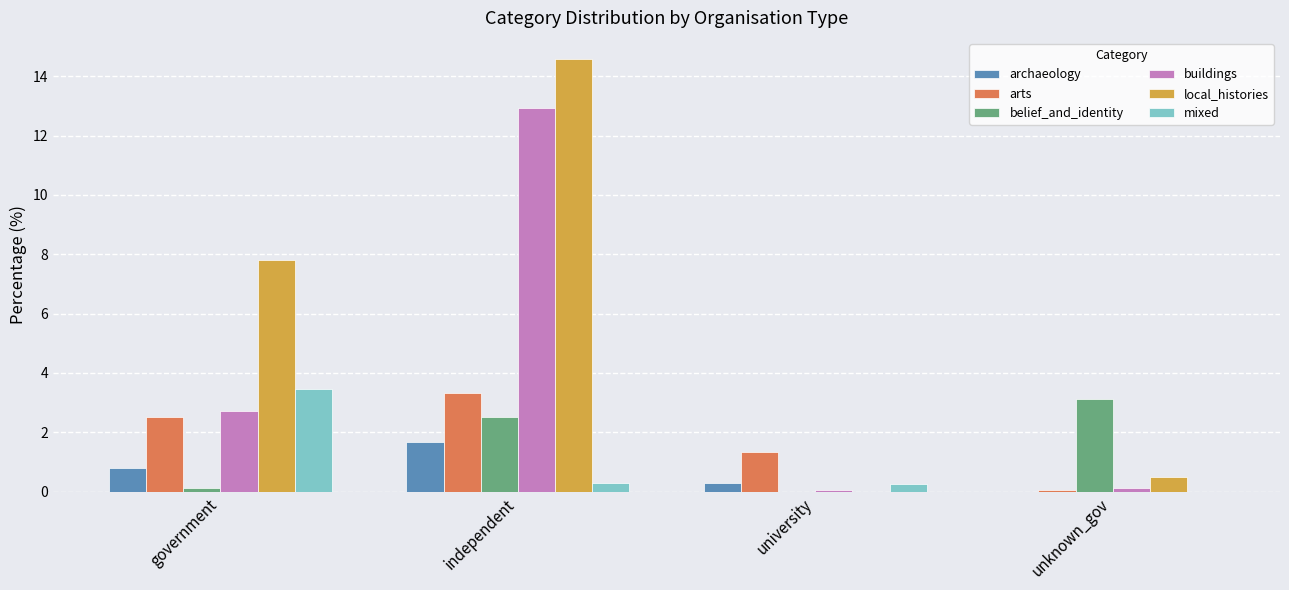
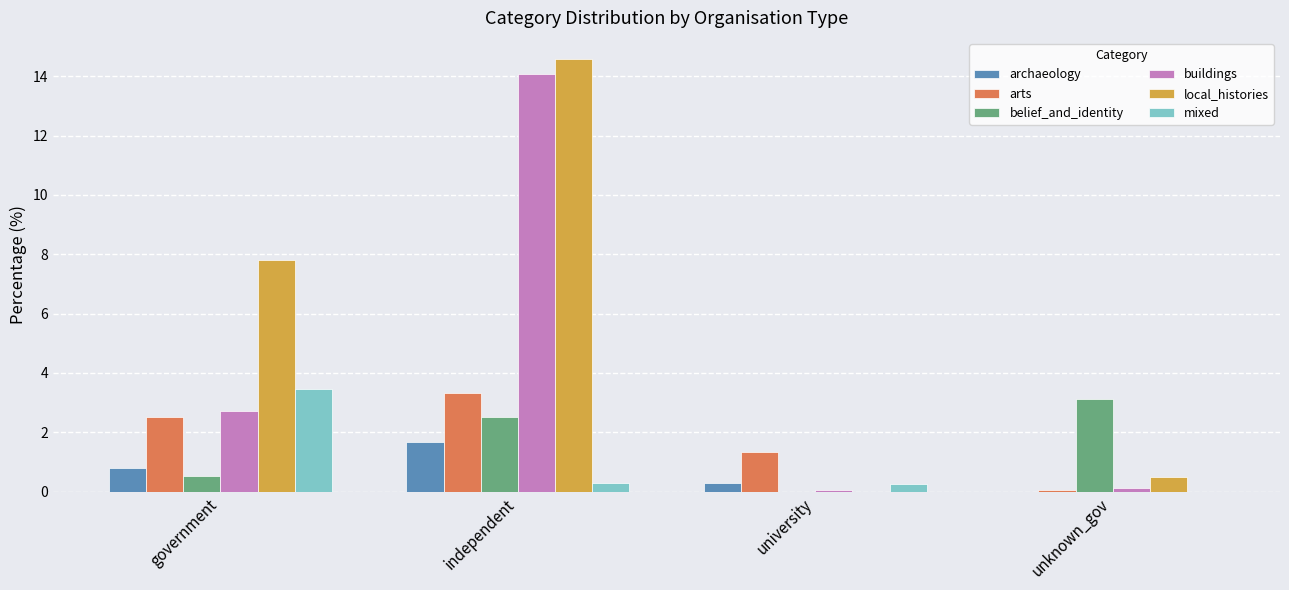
belief_and_identity, government: 0.1 -> 0.5
buildings, independent: 12.9 -> 14.1
